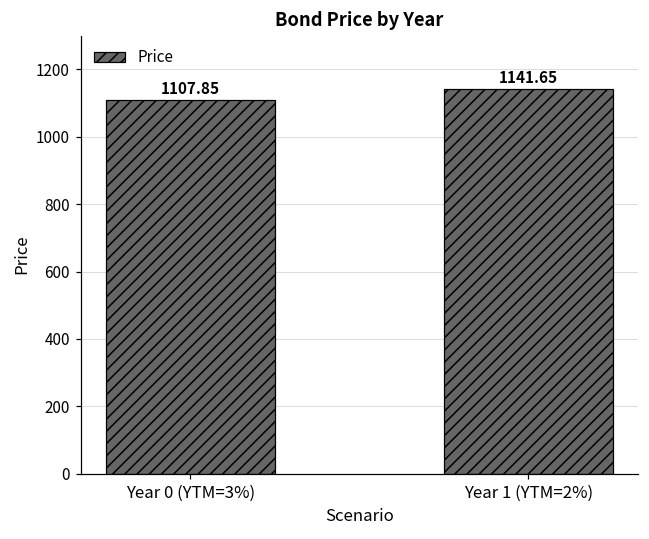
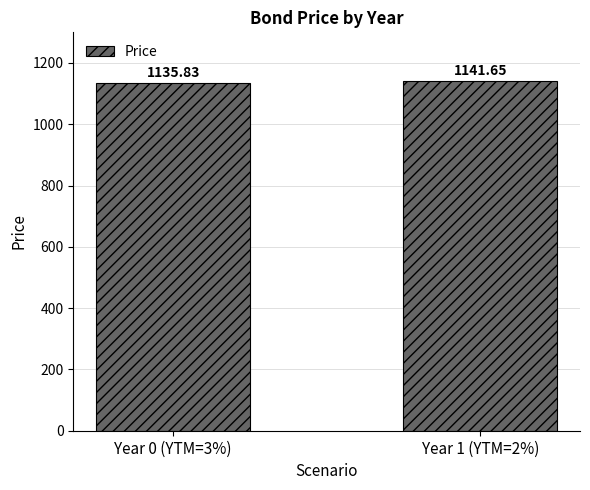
Year 0 (YTM=3%): 1107.85 -> 1135.83
